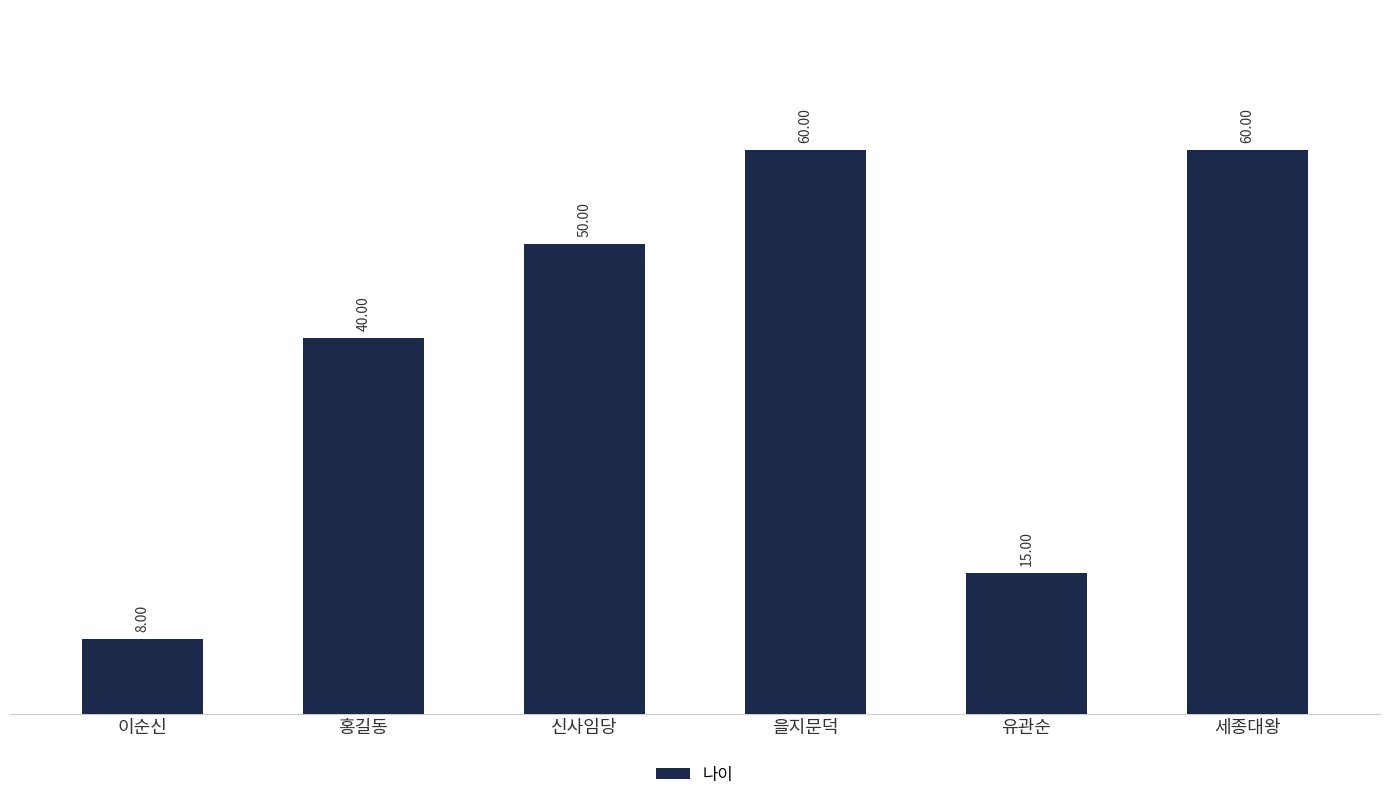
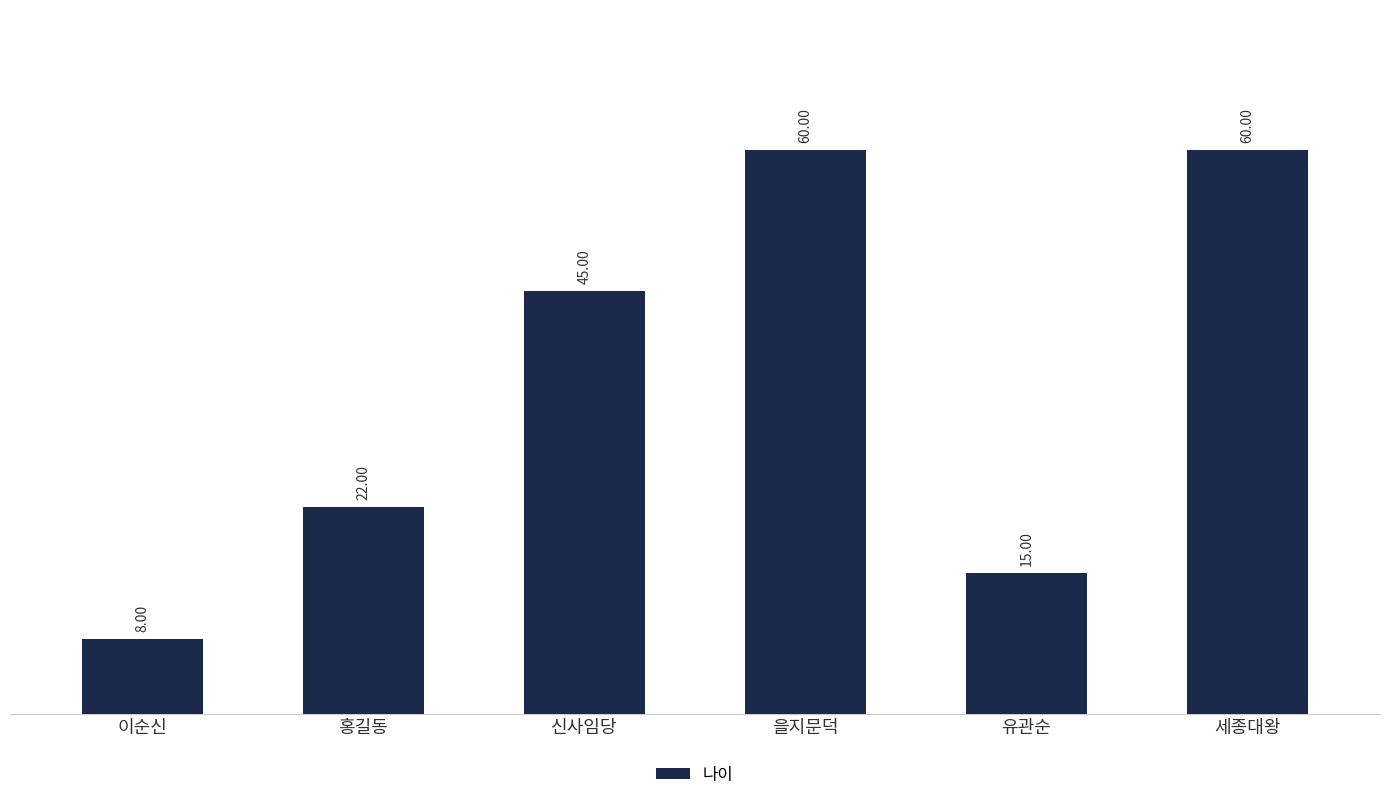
홍길동: 40.00 -> 22.00
신사임당: 50.00 -> 45.00
